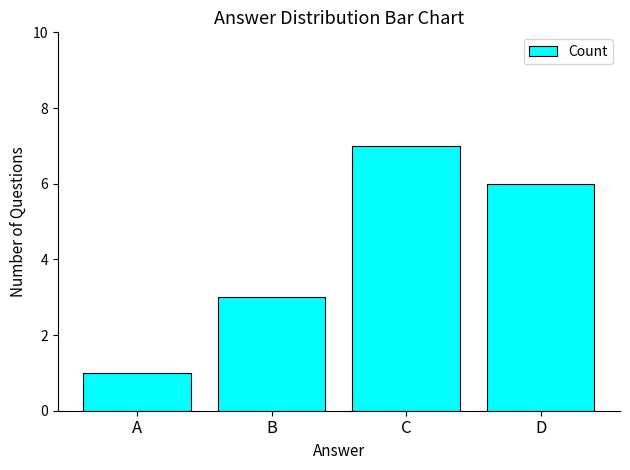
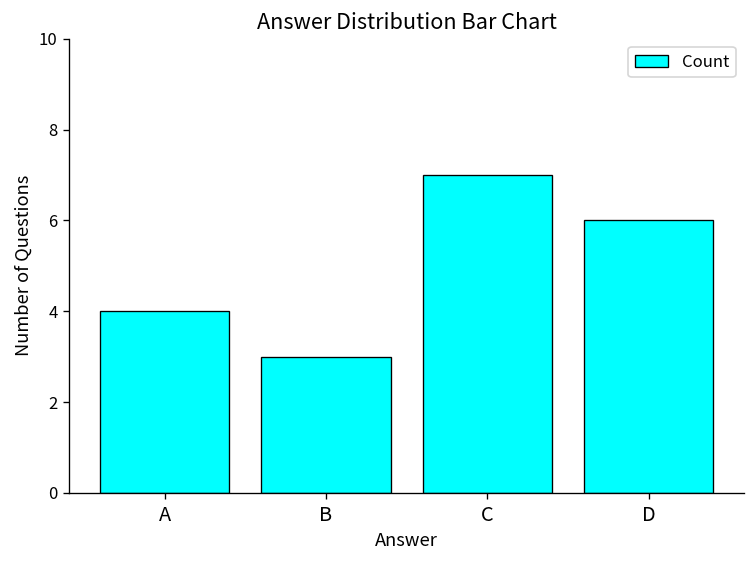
A: 1 -> 4
